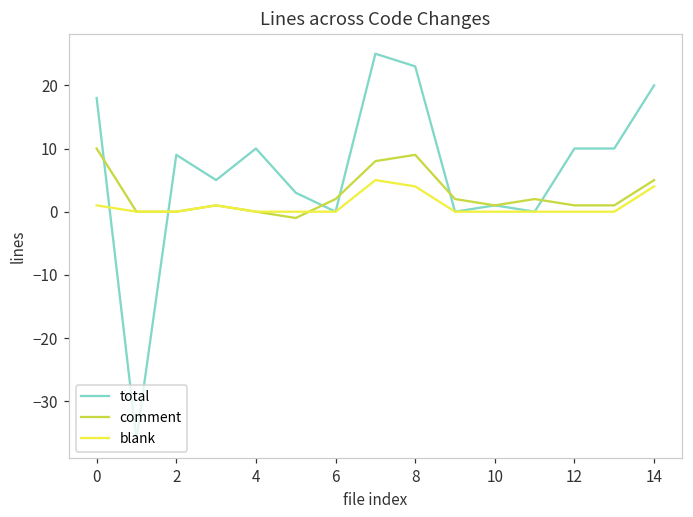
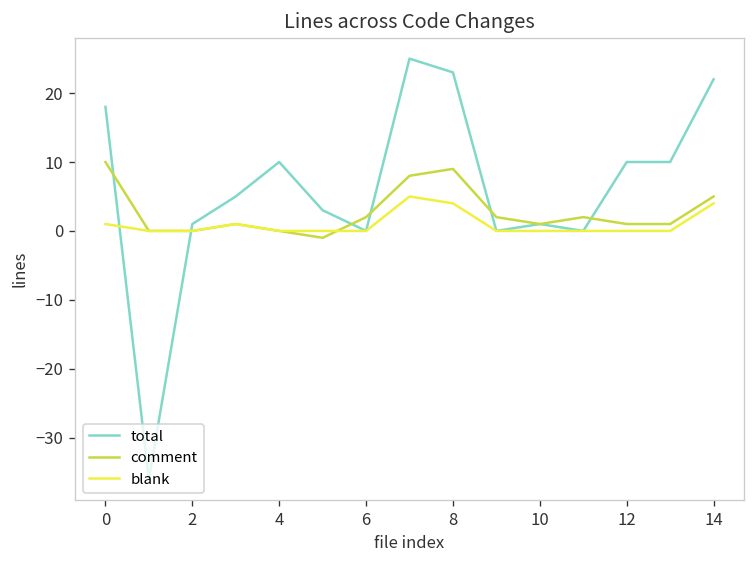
total, 2: 9 -> 1
total, 14: 20 -> 22
